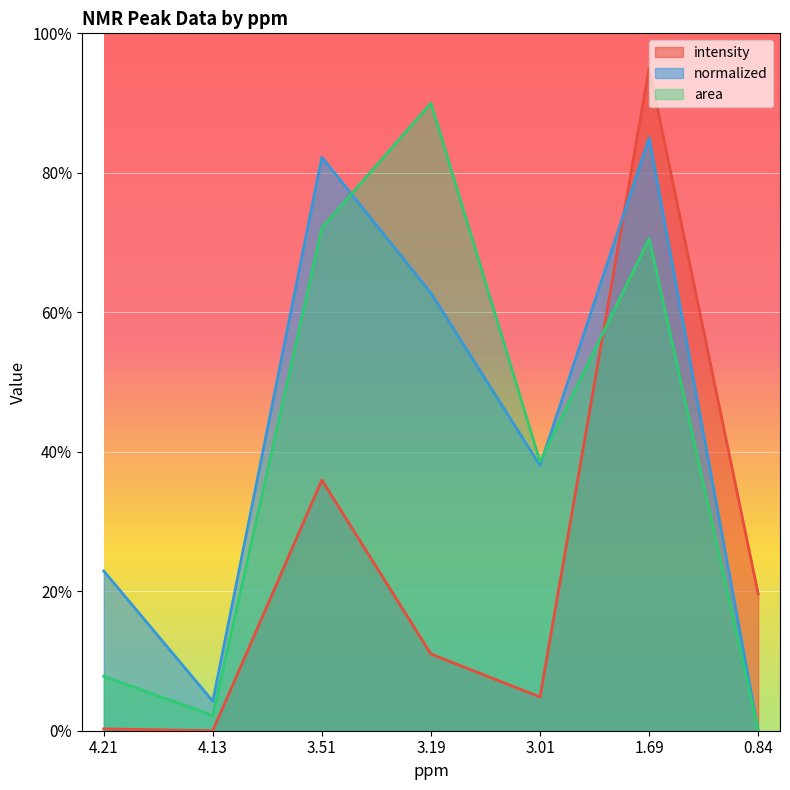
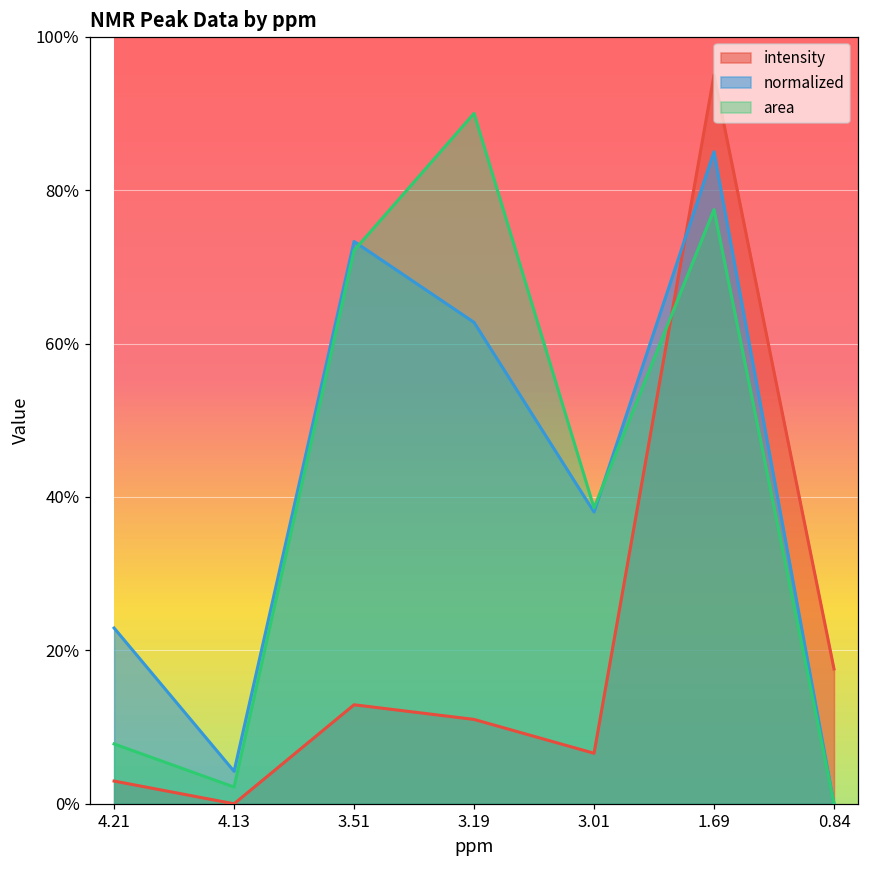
intensity, 4.21: 0% -> 3%
intensity, 3.51: 36% -> 13%
normalized, 3.51: 82% -> 73%
intensity, 3.01: 5% -> 7%
area, 1.69: 71% -> 77%
intensity, 0.84: 20% -> 18%
